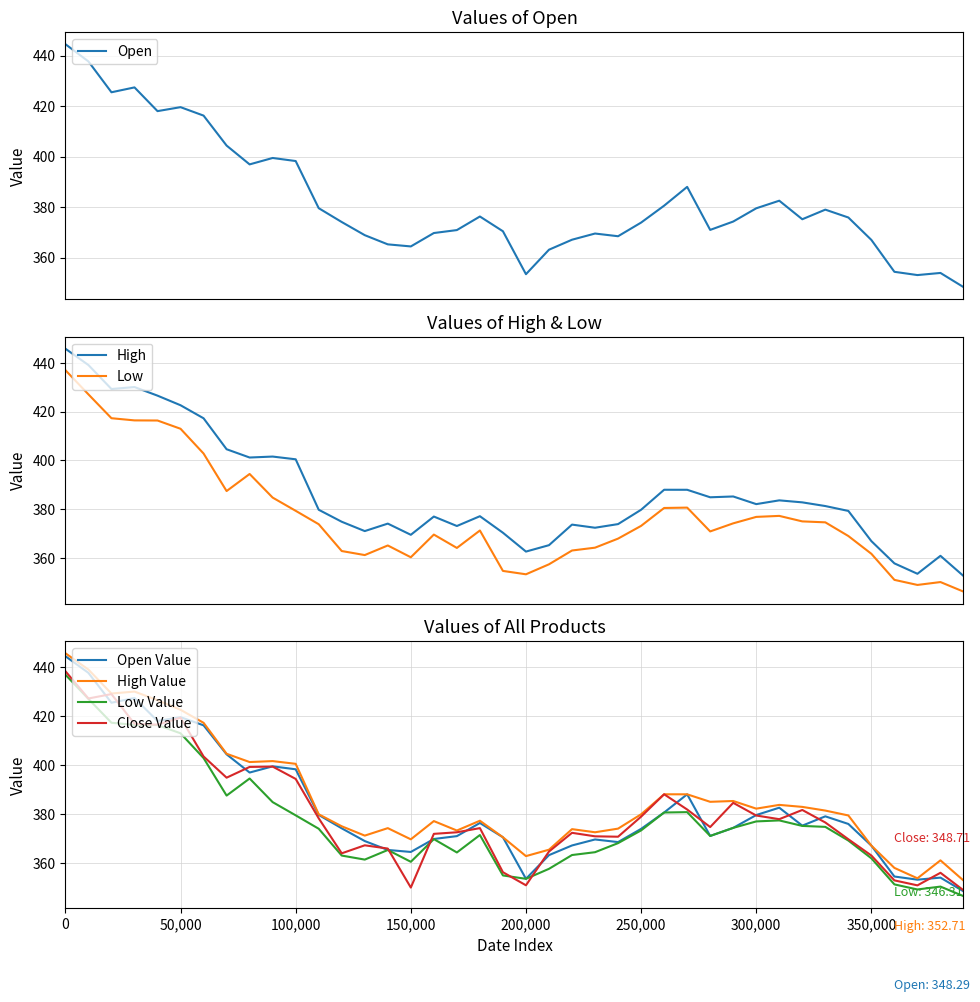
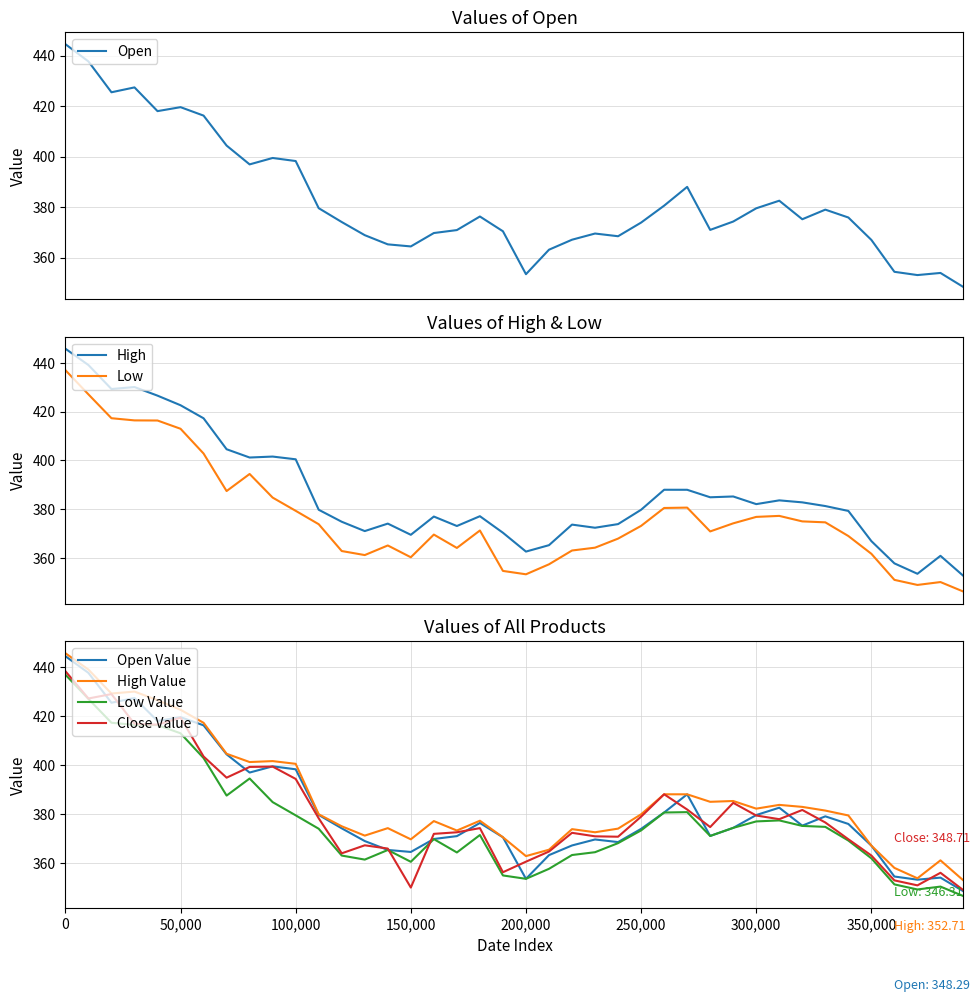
Values of All Products, Close Value, 200,000: 351 -> 360
